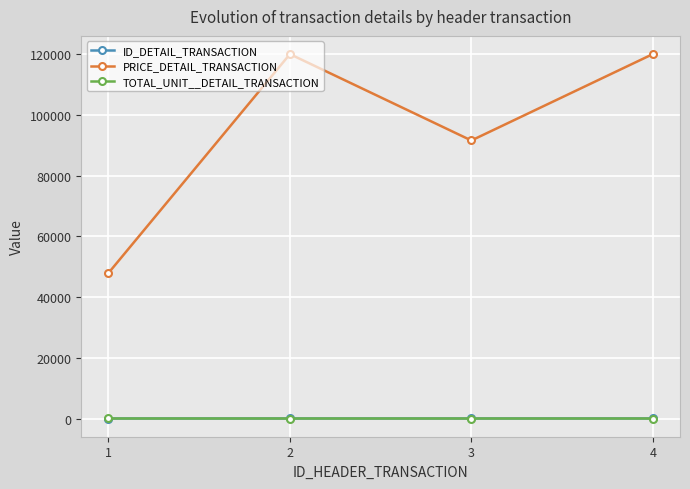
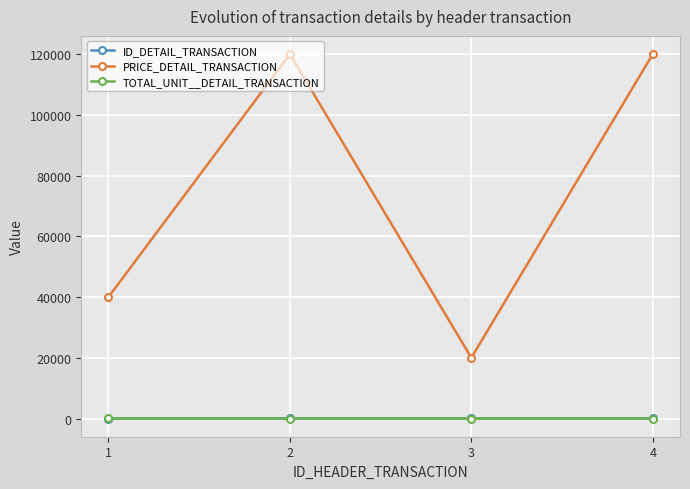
PRICE_DETAIL_TRANSACTION, 1: 48000 -> 40000
PRICE_DETAIL_TRANSACTION, 3: 92000 -> 20000
